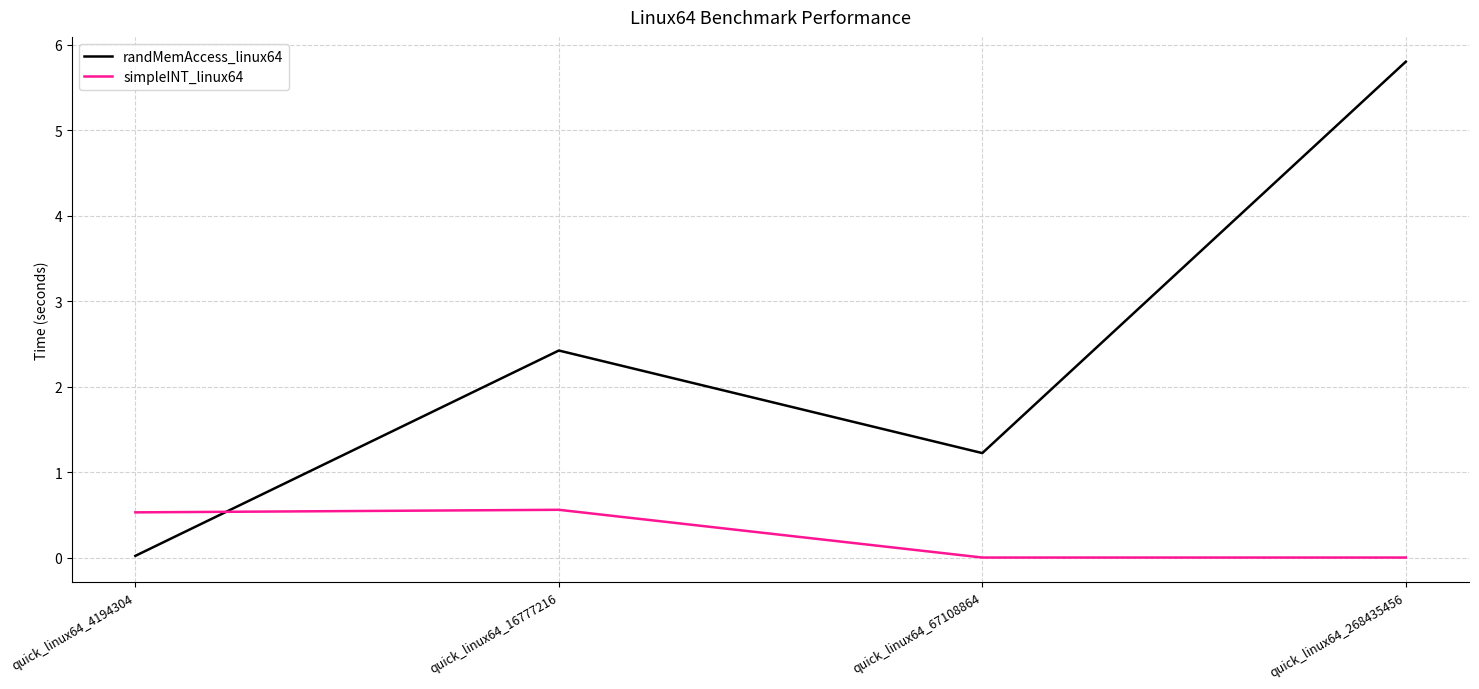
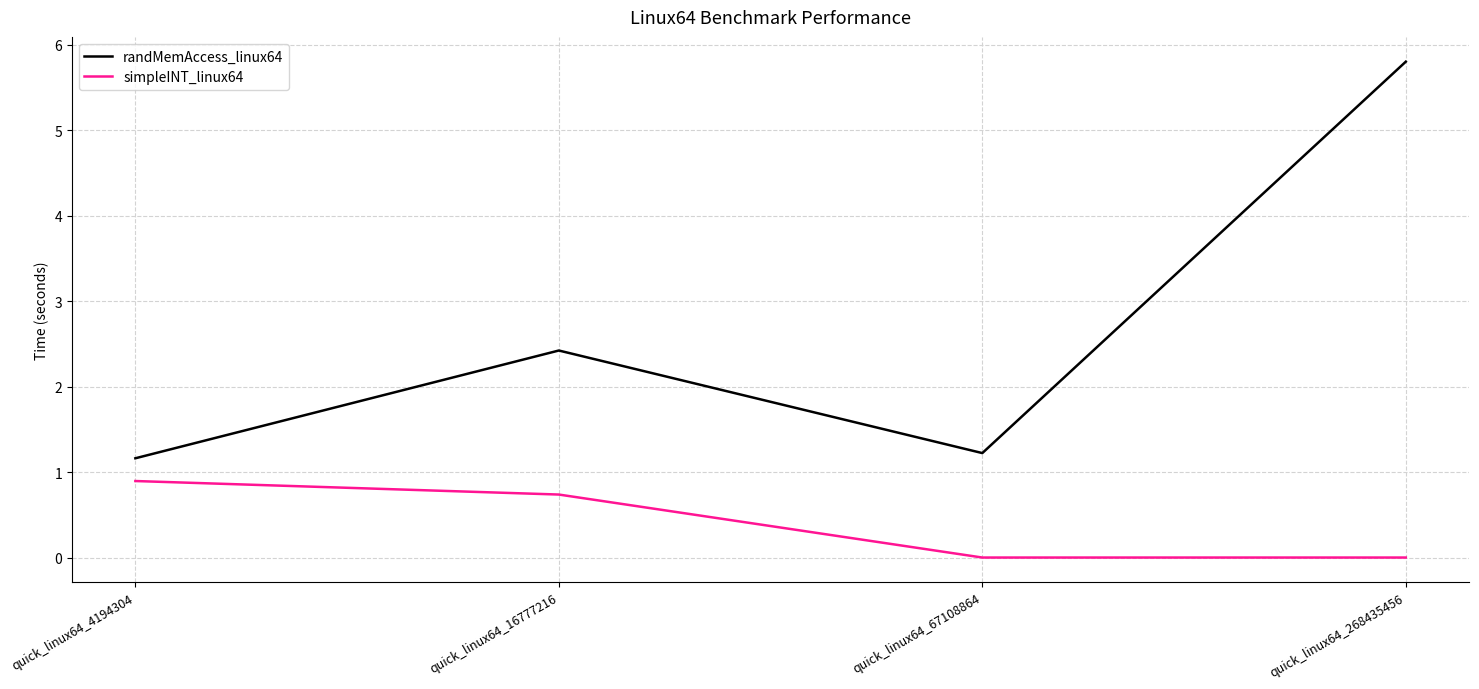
randMemAccess_linux64, quick_linux64_4194304: 0.0 -> 1.2
simpleINT_linux64, quick_linux64_4194304: 0.5 -> 0.9
simpleINT_linux64, quick_linux64_16777216: 0.6 -> 0.7
